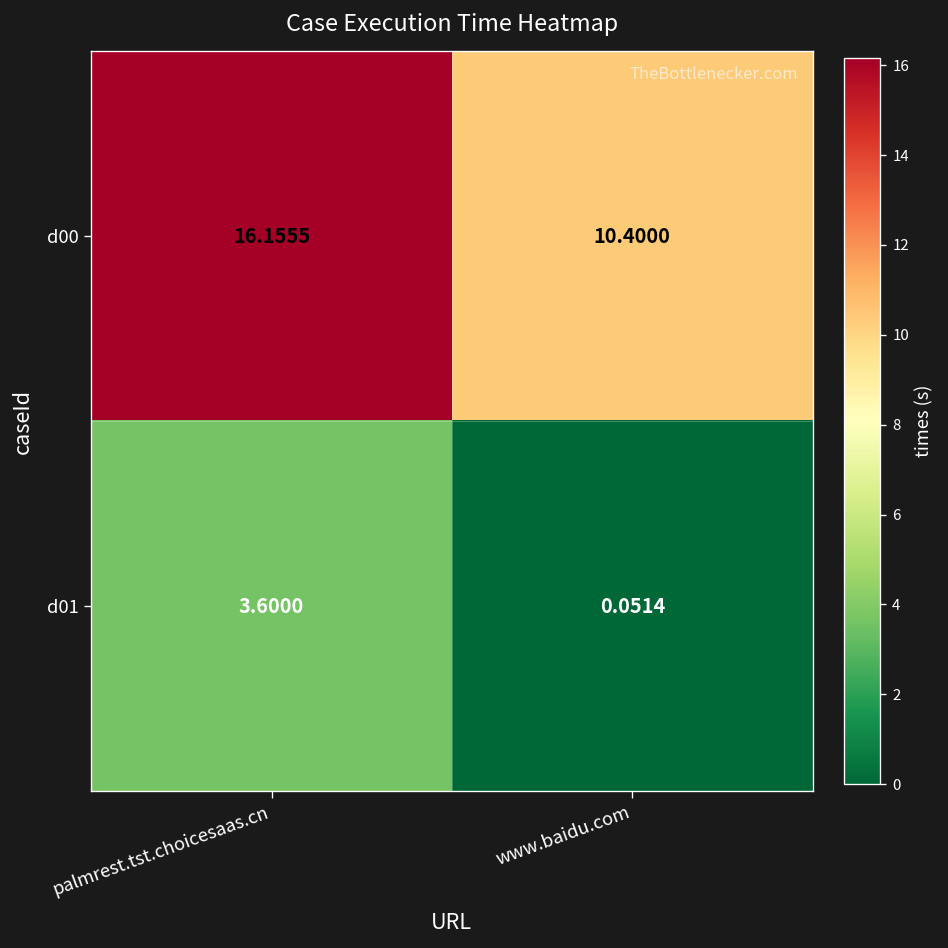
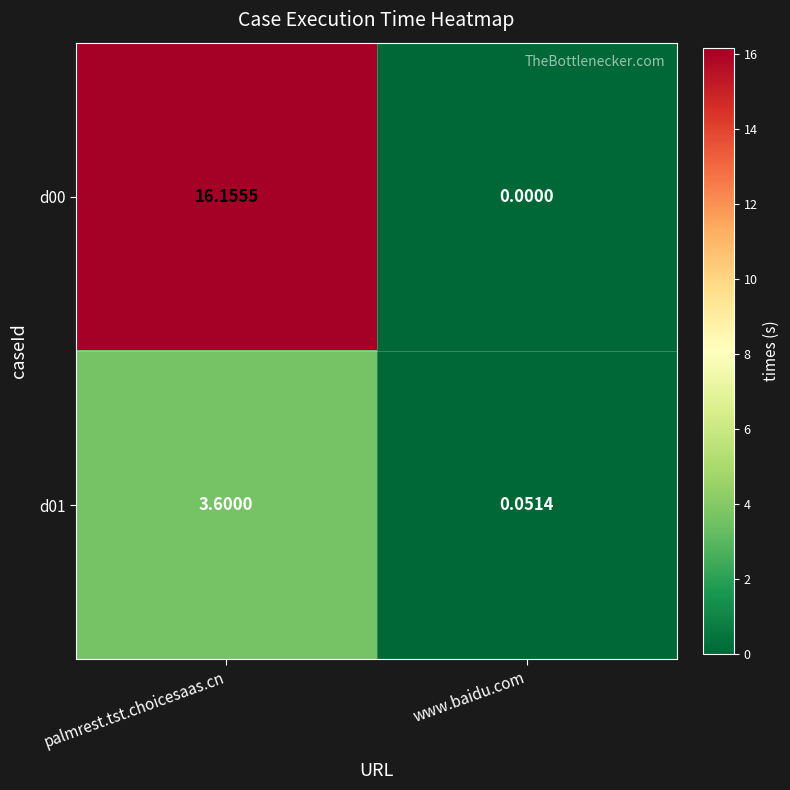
d00, www.baidu.com: 10.4000 -> 0.0000
